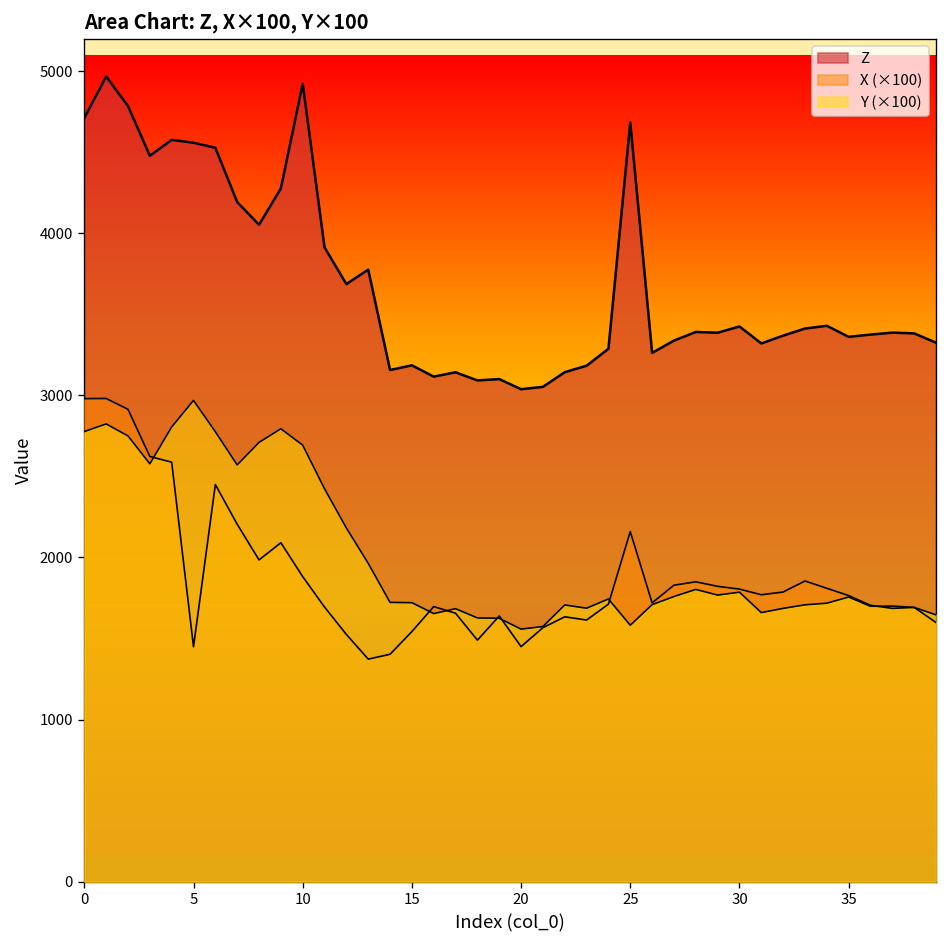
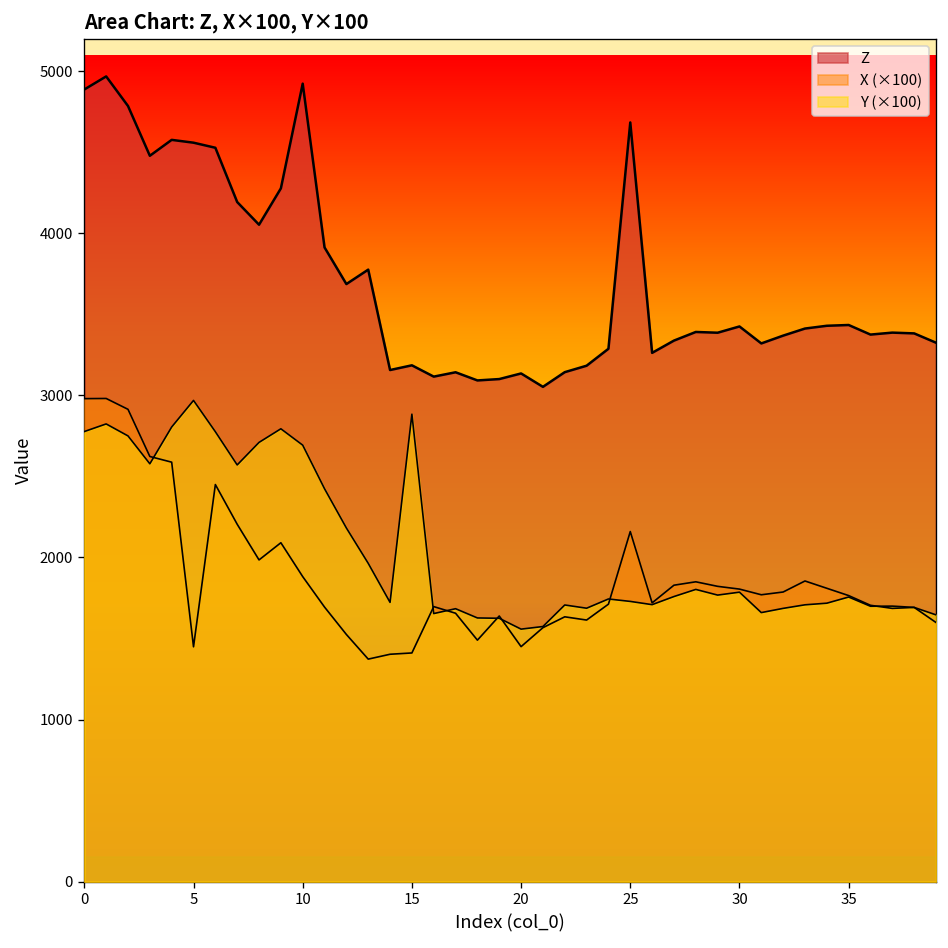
Z, 0: 4710 -> 4890
X (×100), 15: 1540 -> 1410
Y (×100), 15: 1720 -> 2880
Z, 20: 3040 -> 3140
Y (×100), 25: 1580 -> 1730
Z, 35: 3360 -> 3430
